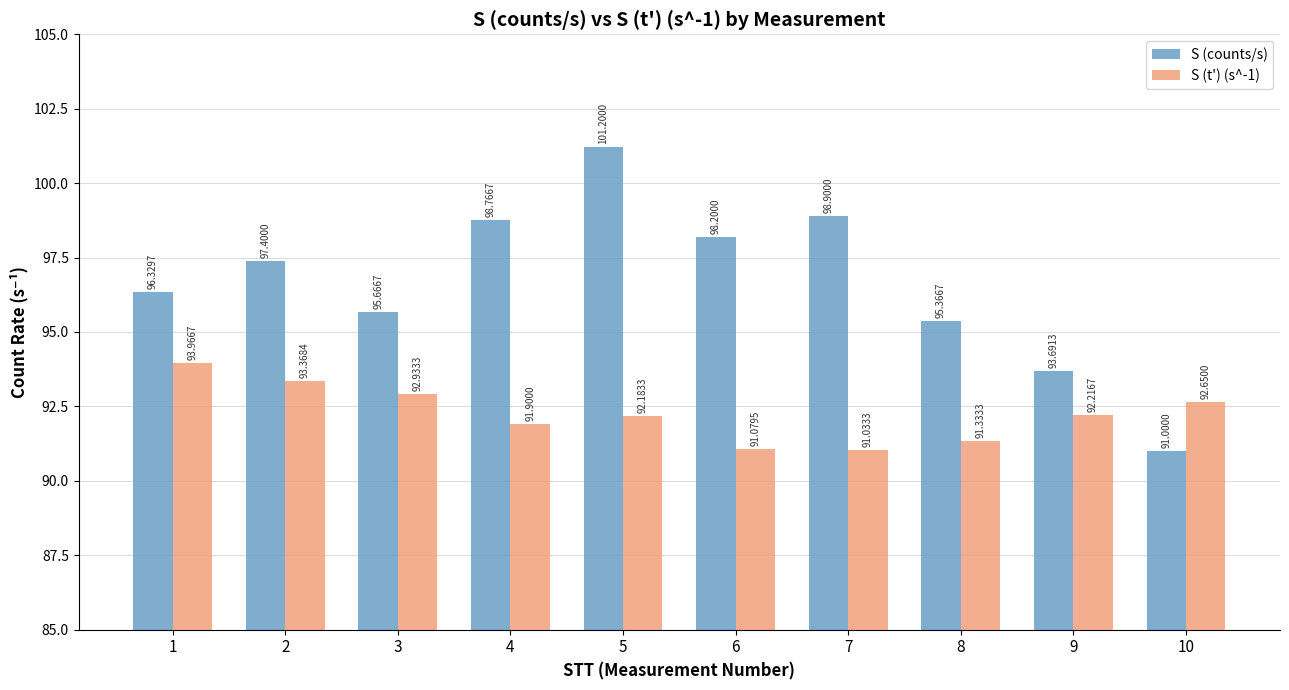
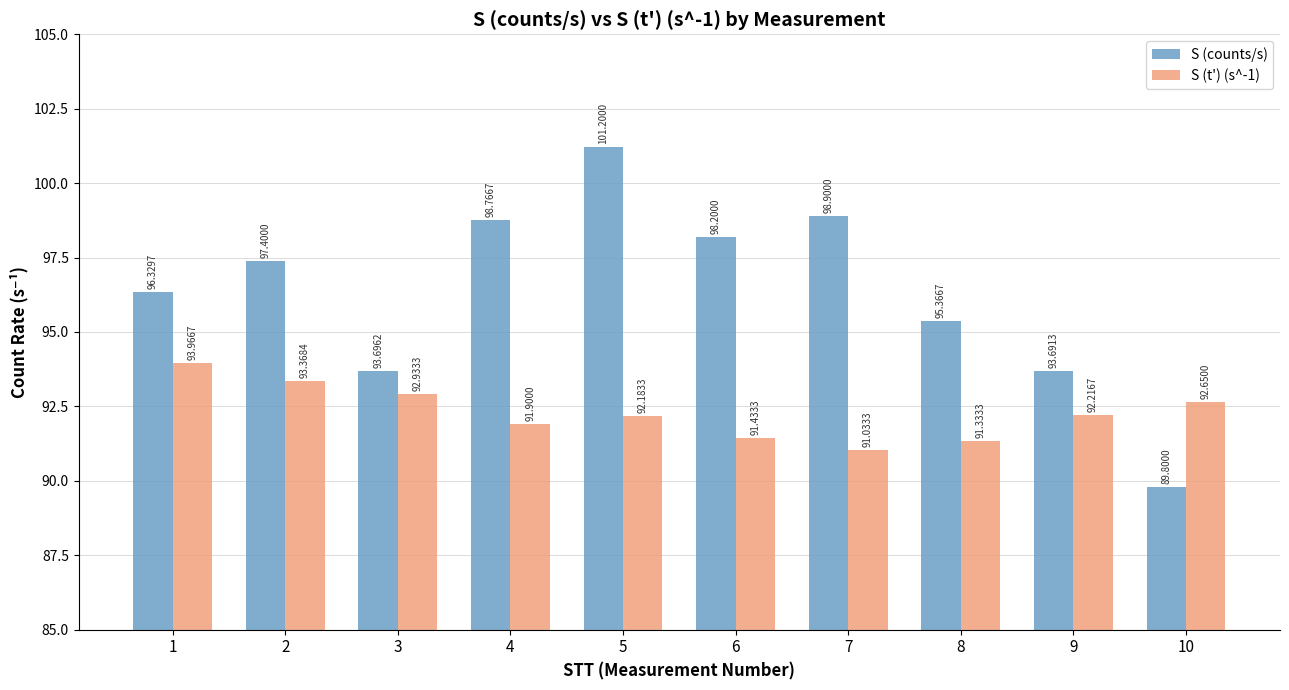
S (counts/s), 3: 95.6667 -> 93.6962
S (t') (s^-1), 6: 91.0795 -> 91.4333
S (counts/s), 10: 91.0000 -> 89.8000
